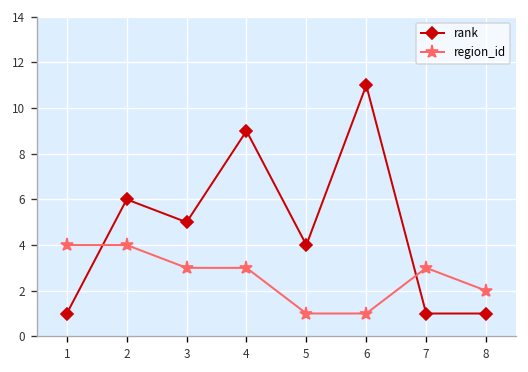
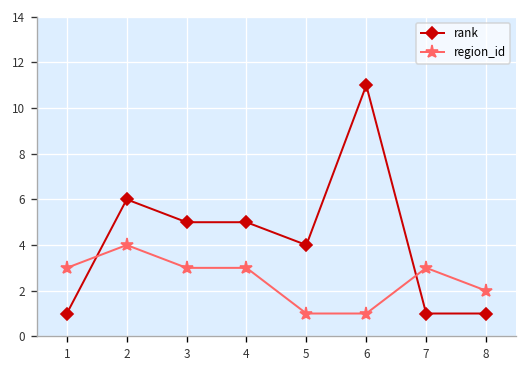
region_id, 1: 4 -> 3
rank, 4: 9 -> 5
